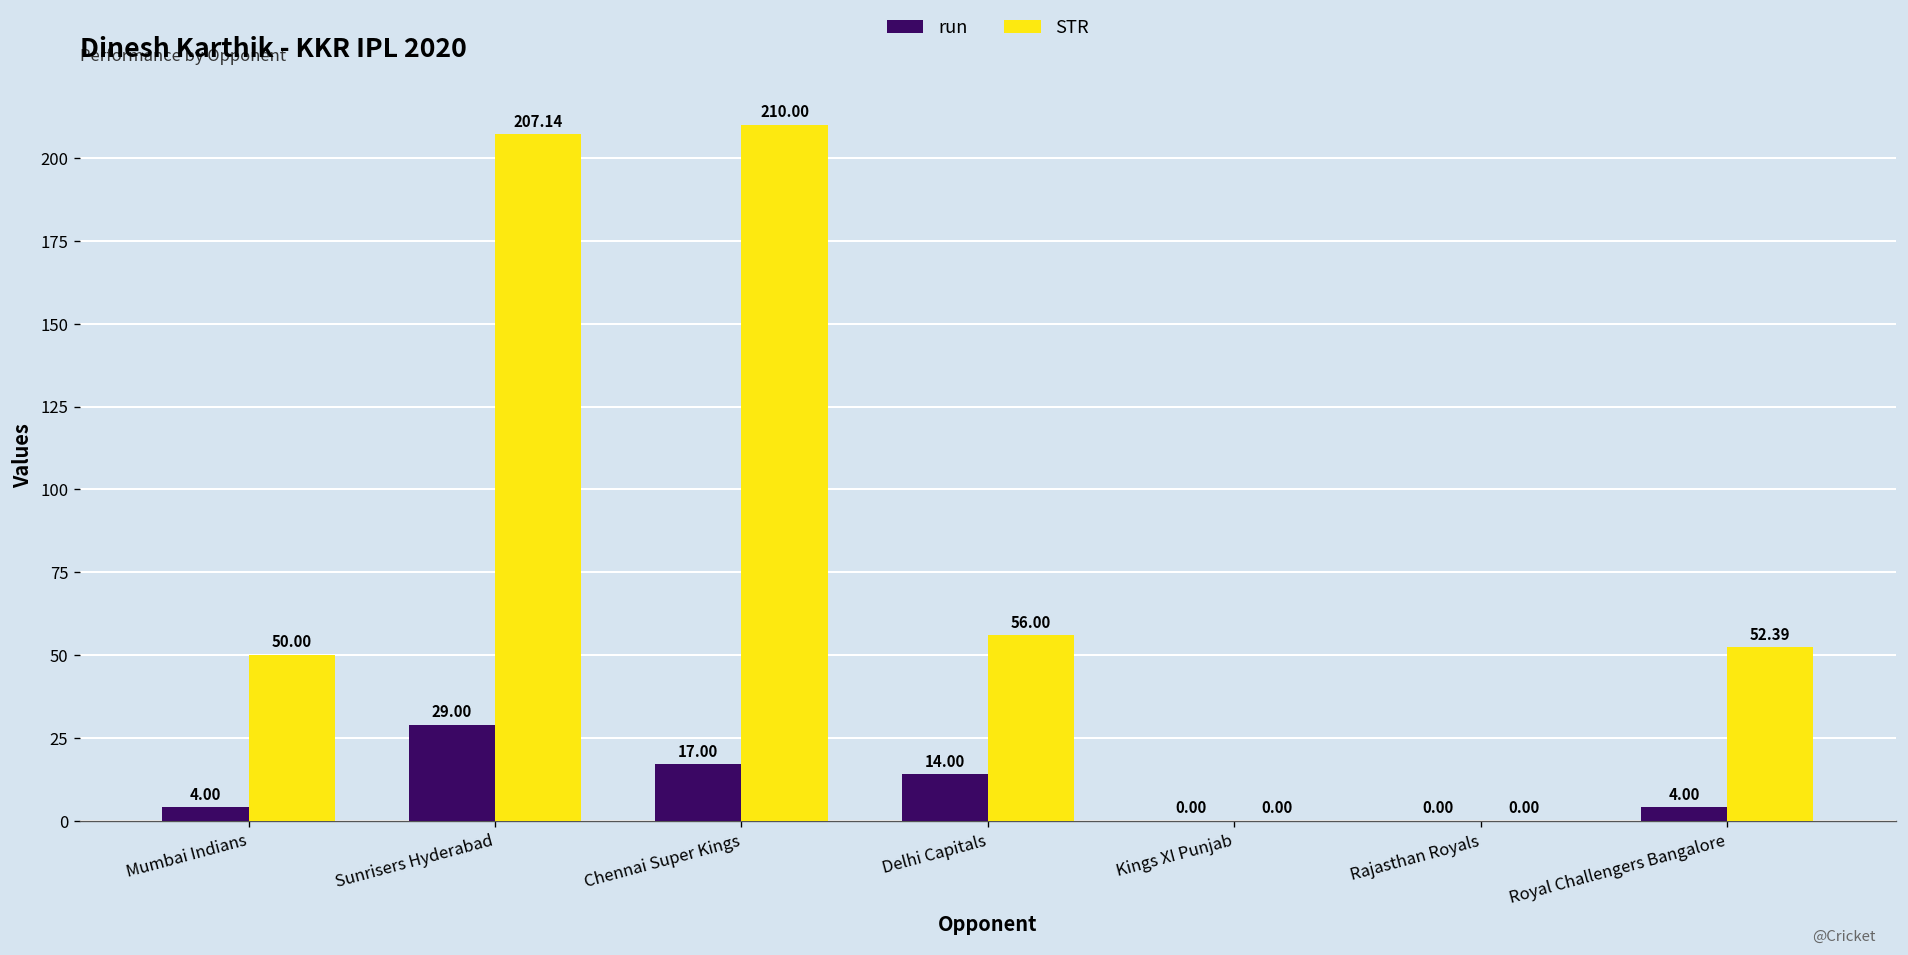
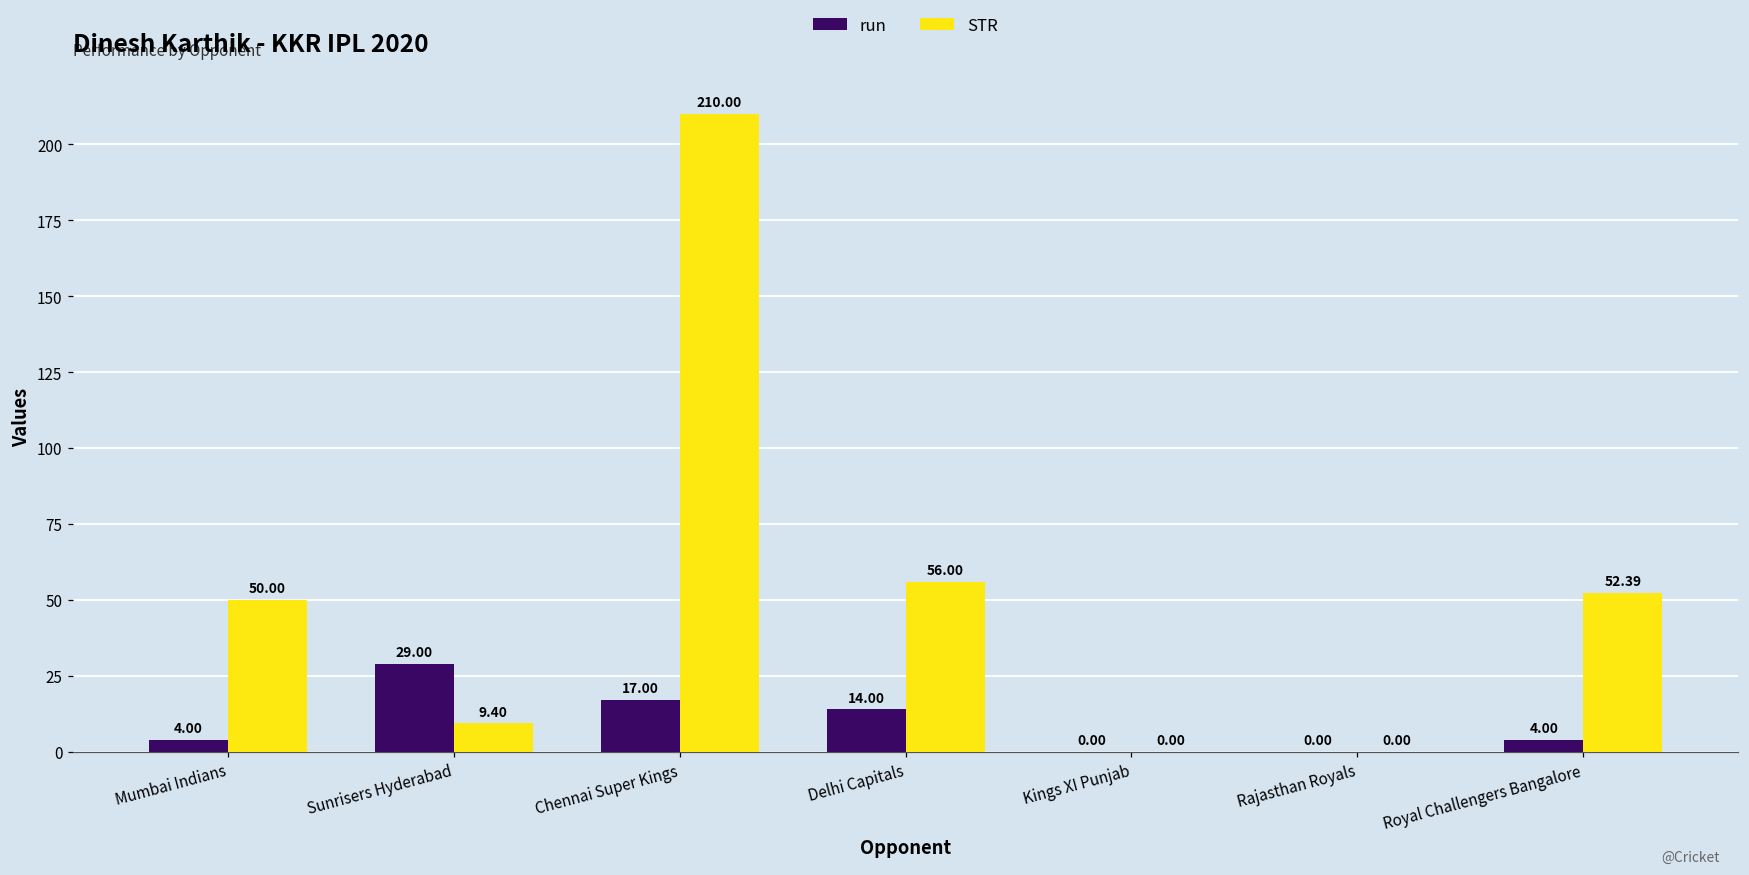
STR, Sunrisers Hyderabad: 207.14 -> 9.40
